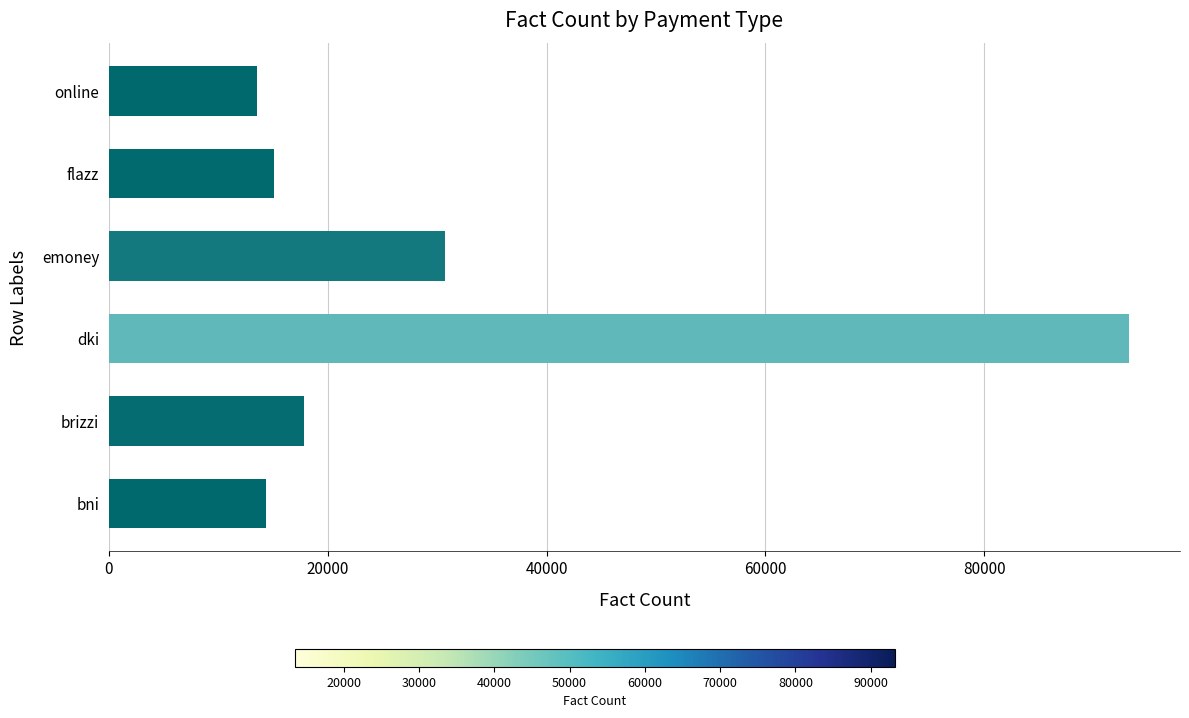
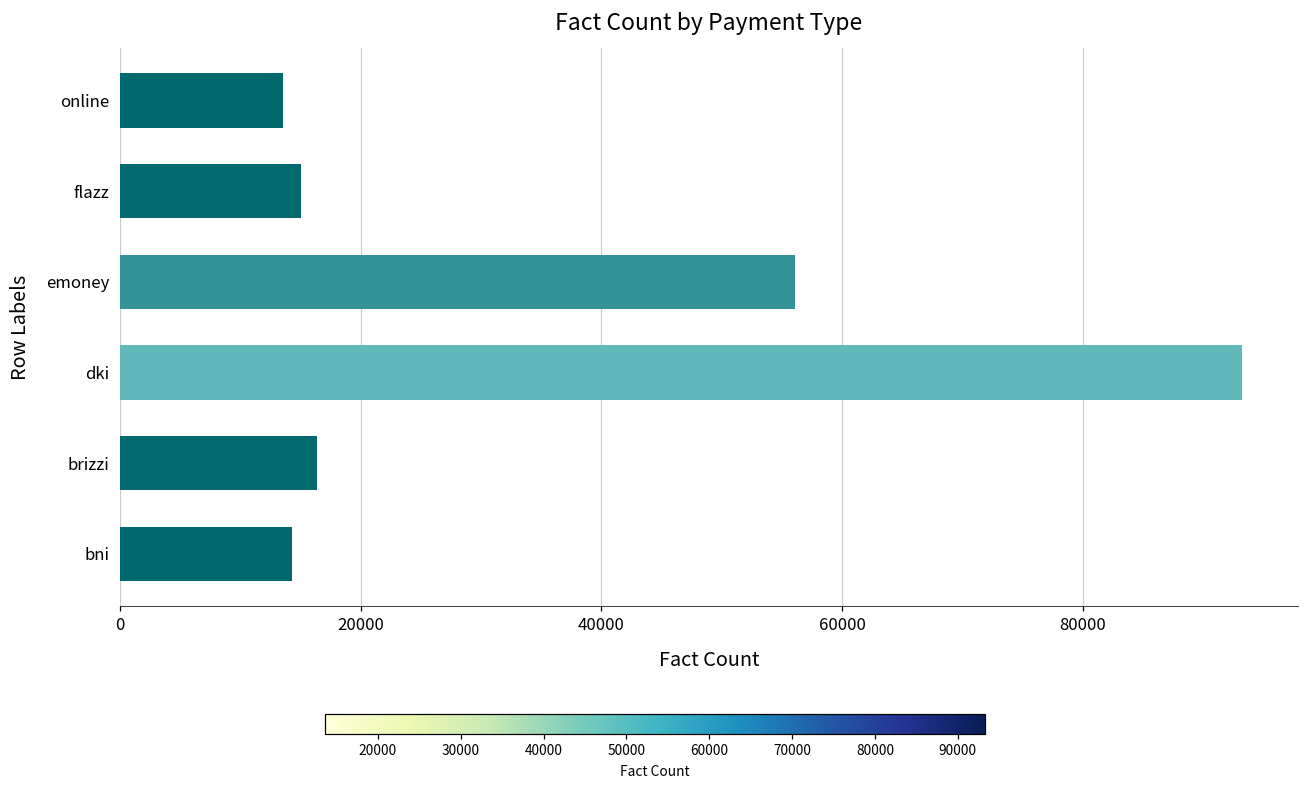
emoney: 30700 -> 56100
brizzi: 17800 -> 16300
